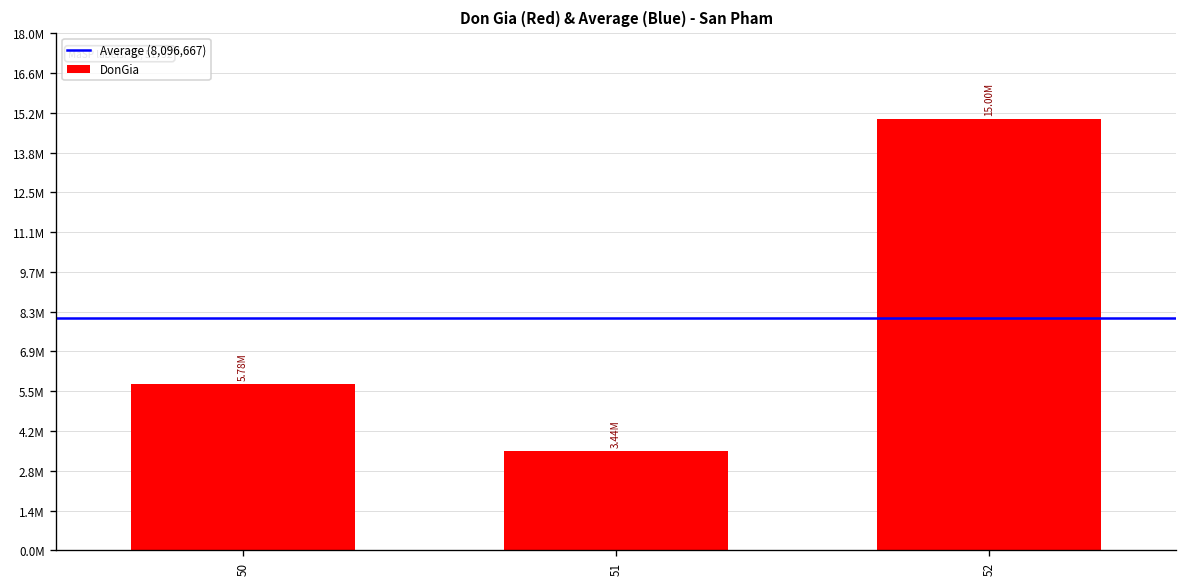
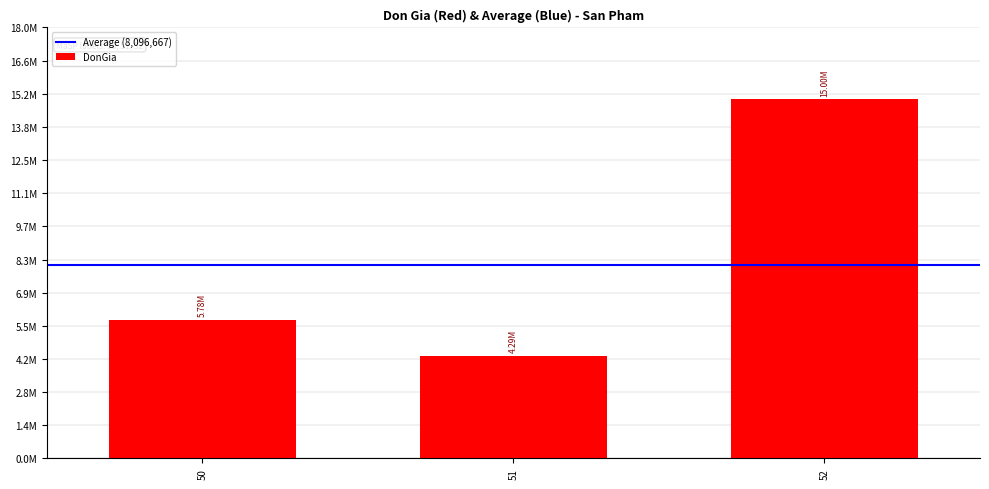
51: 3.44M -> 4.29M
